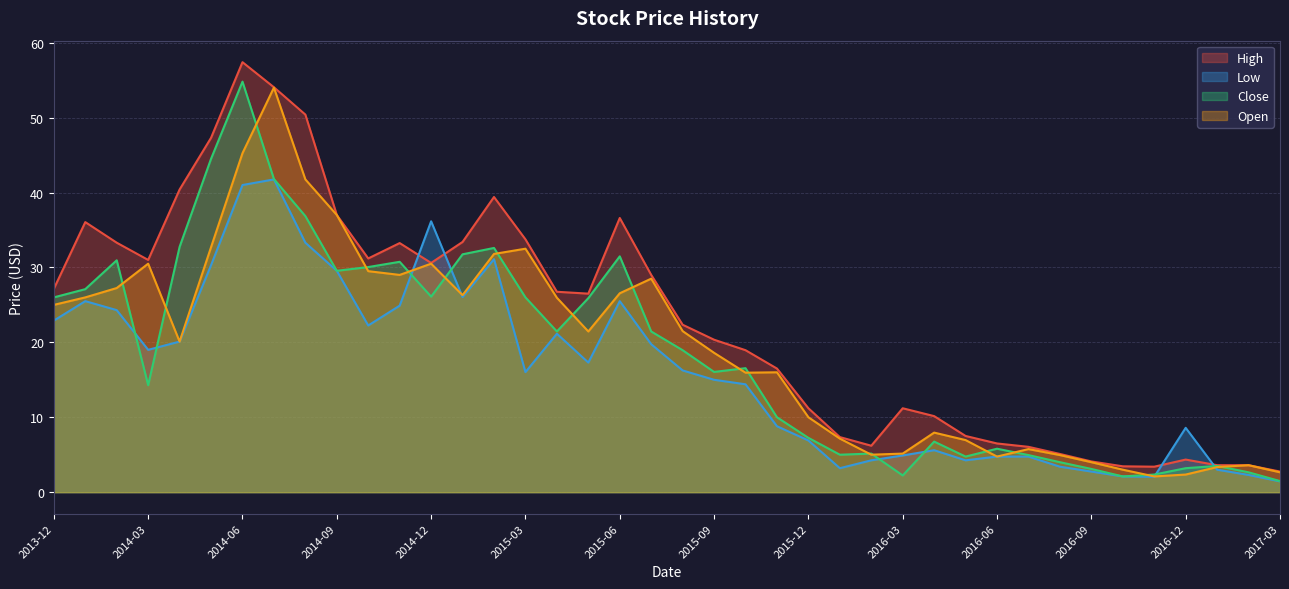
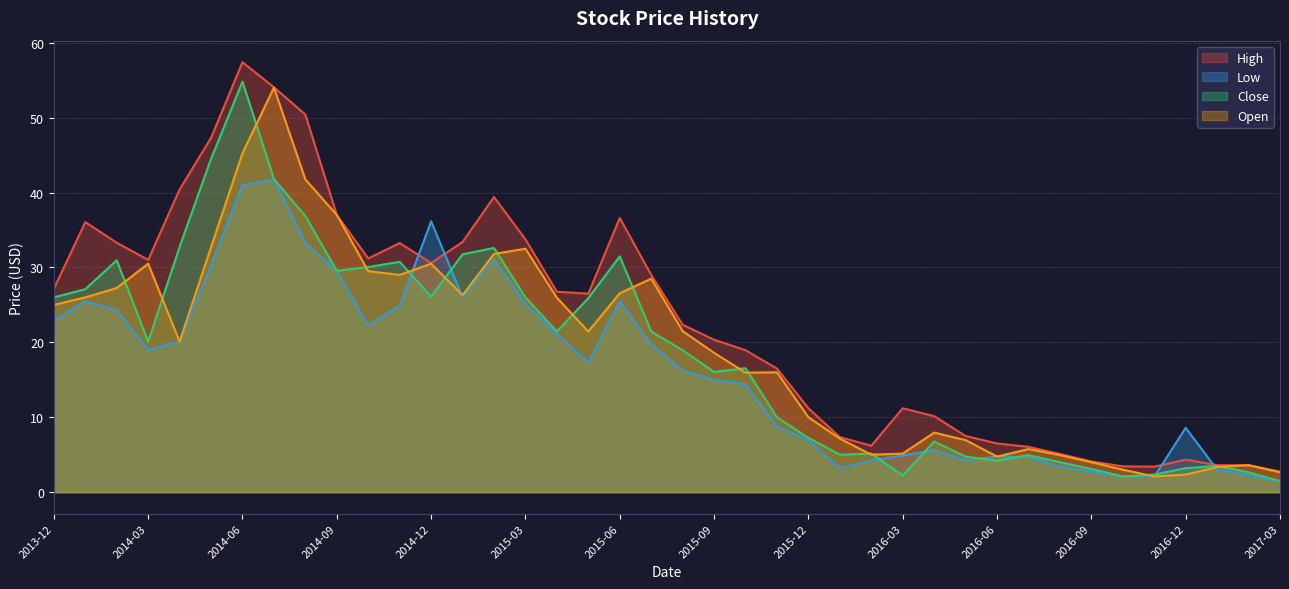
Close, 2014-03: 14 -> 20
Low, 2015-03: 16 -> 25
Close, 2016-06: 6 -> 4
